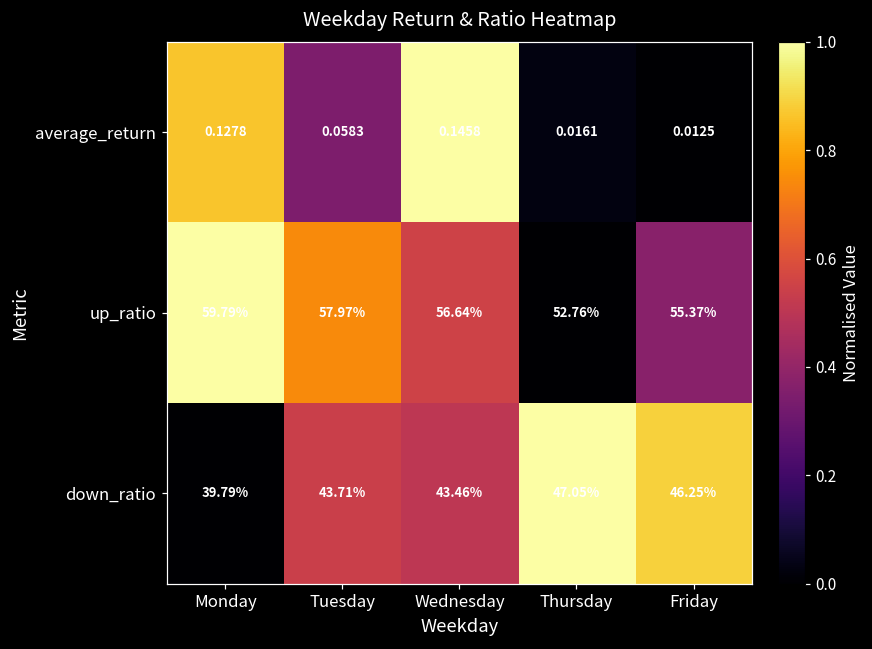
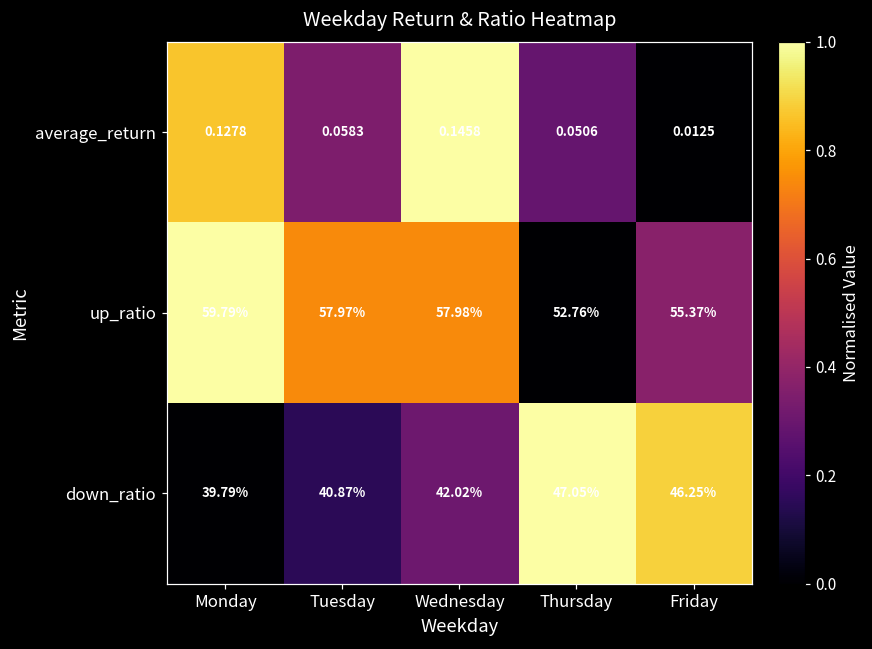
average_return, Thursday: 0.0161 -> 0.0506
up_ratio, Wednesday: 56.64% -> 57.98%
down_ratio, Tuesday: 43.71% -> 40.87%
down_ratio, Wednesday: 43.46% -> 42.02%
